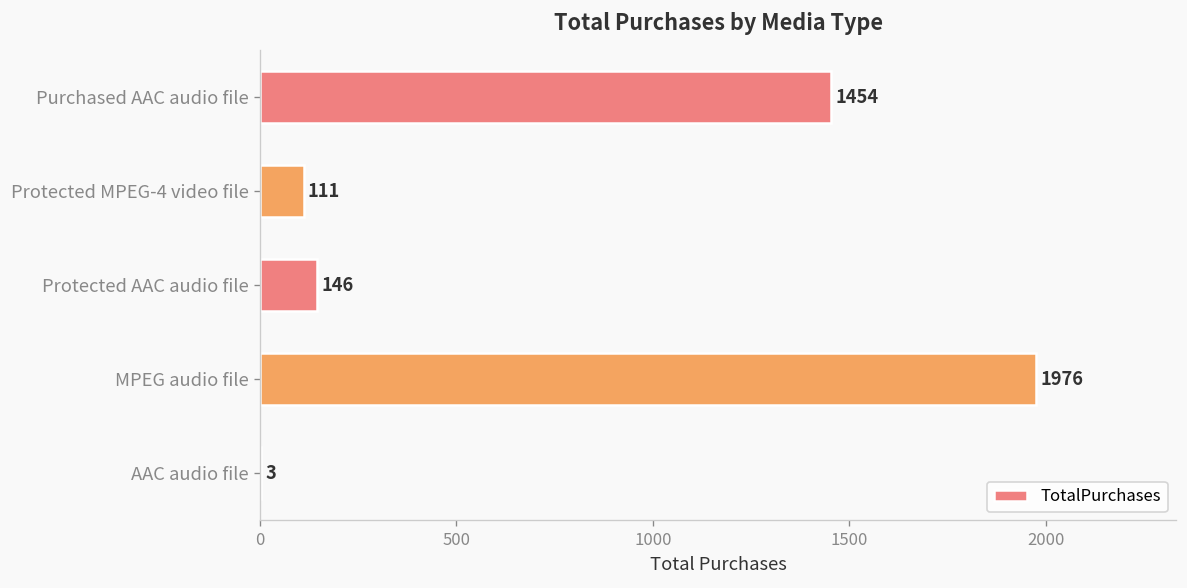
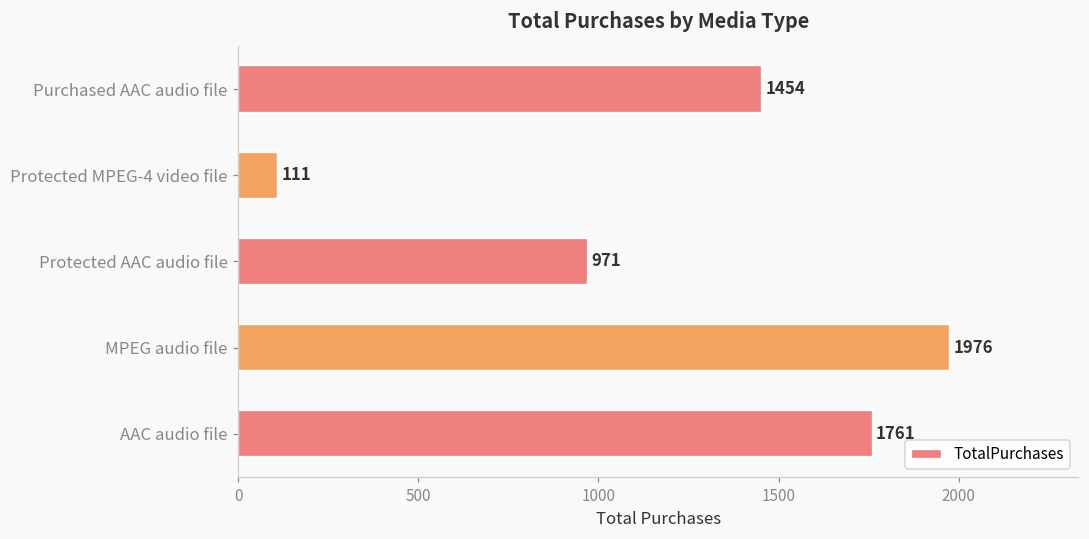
Protected AAC audio file: 146 -> 971
AAC audio file: 3 -> 1761
